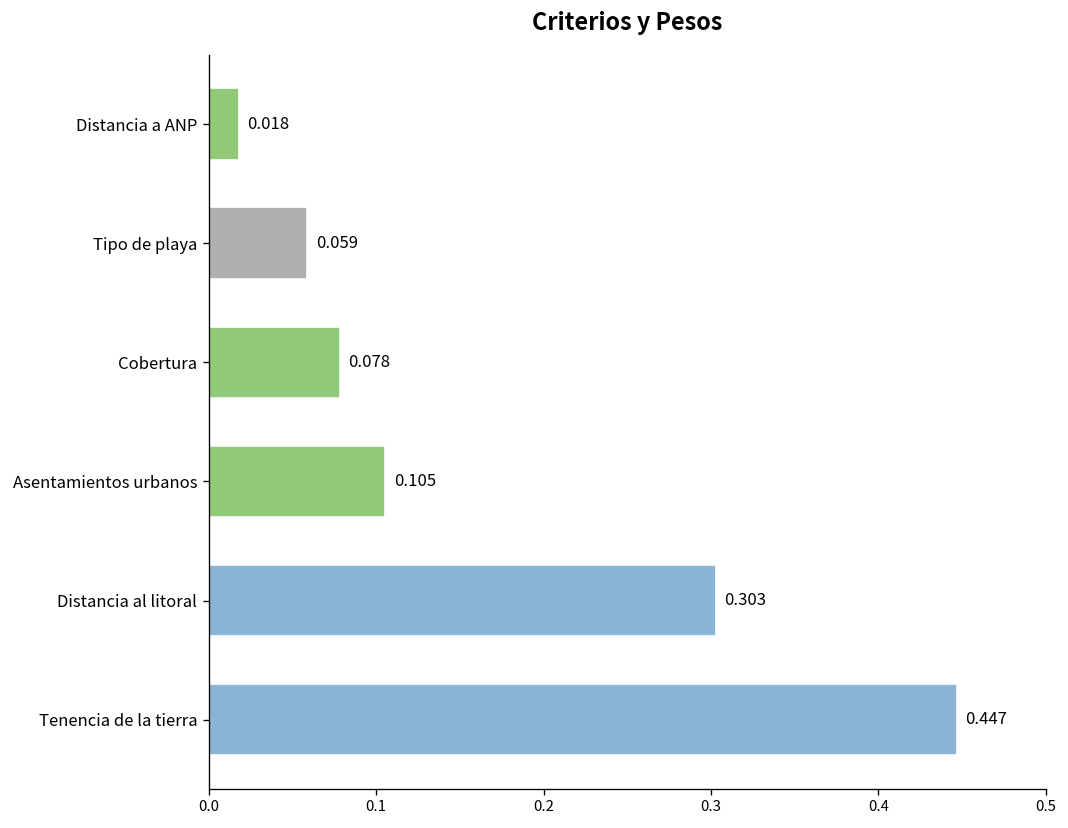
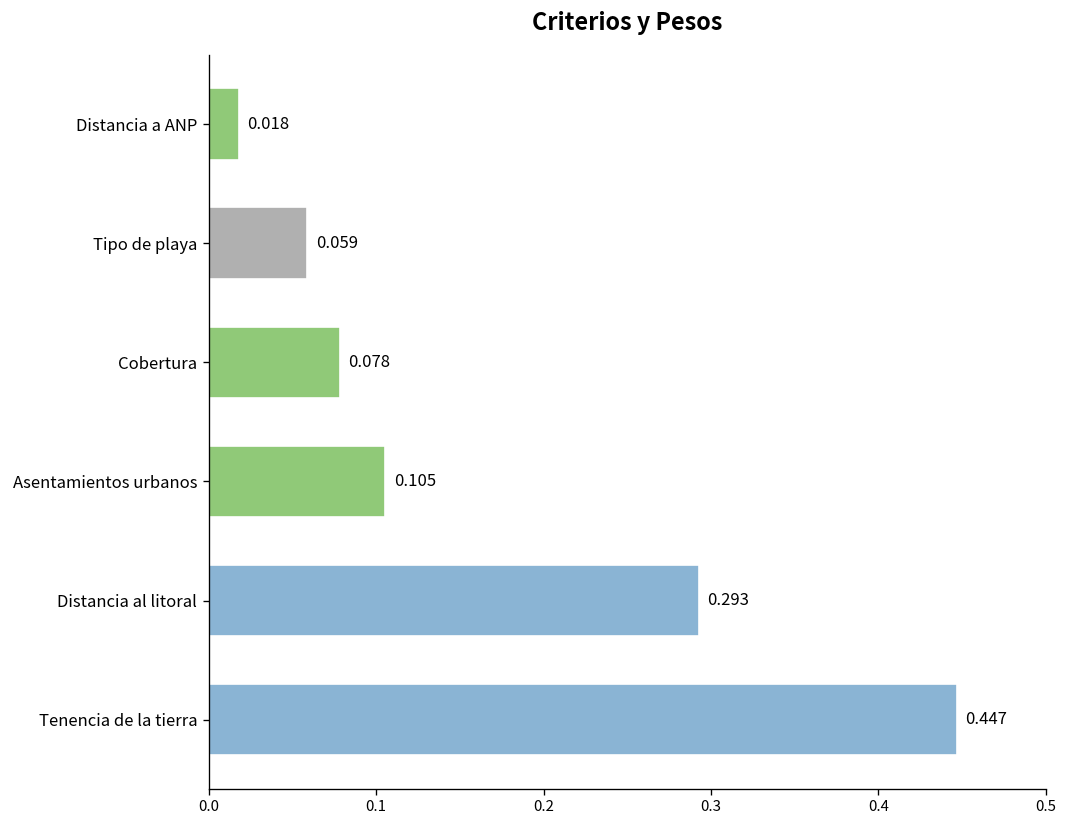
Distancia al litoral: 0.303 -> 0.293
